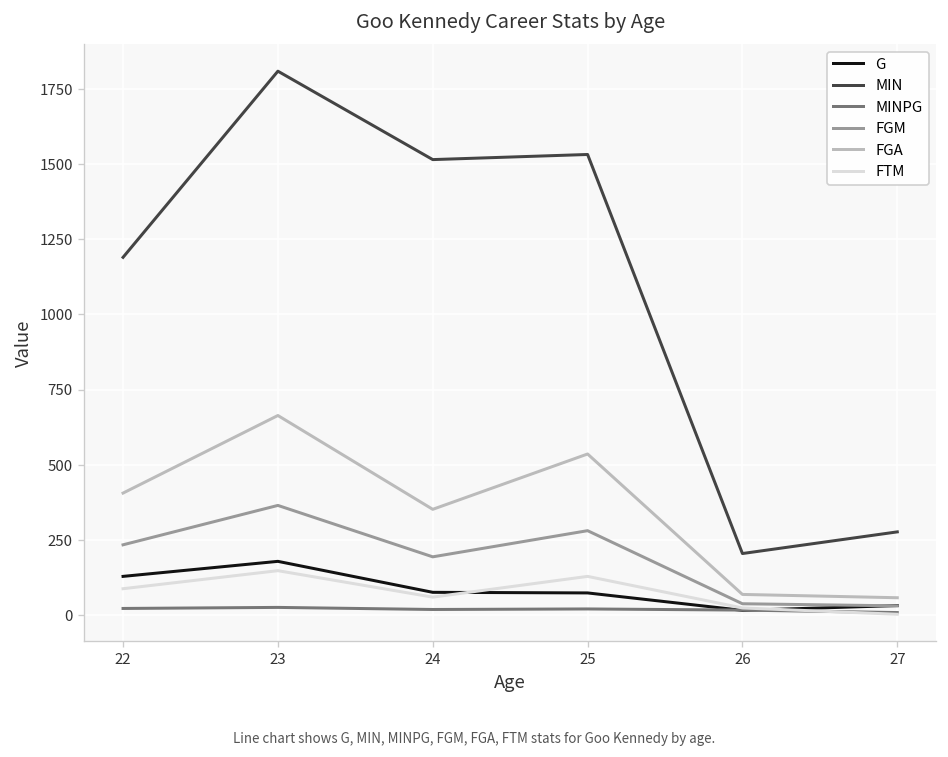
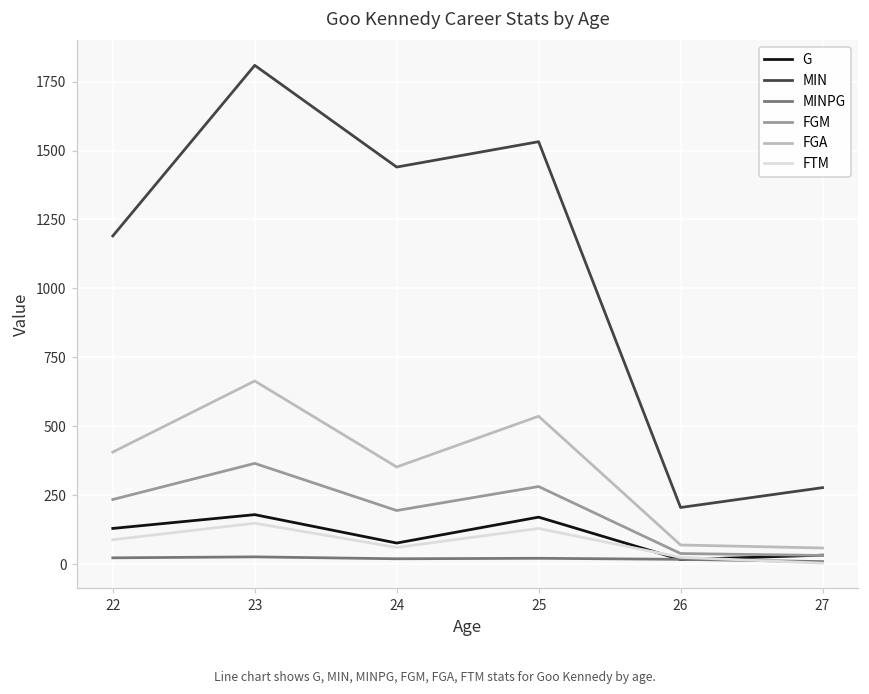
MIN, 24: 1520 -> 1440
G, 25: 70 -> 170
